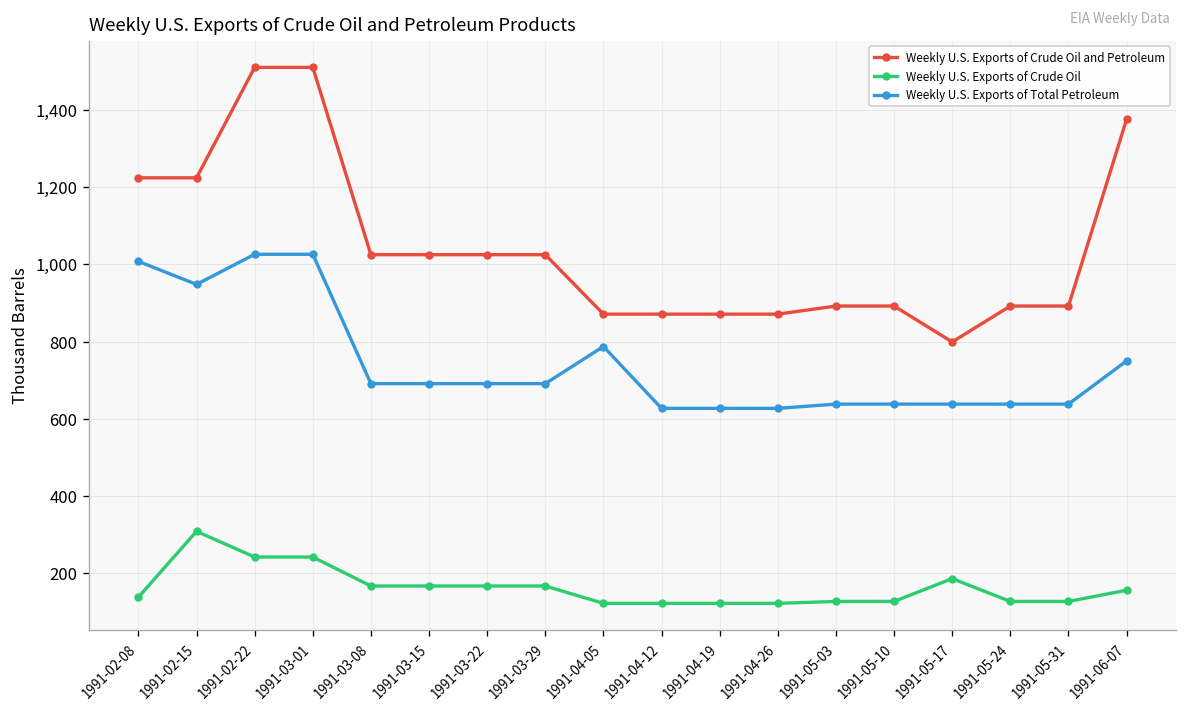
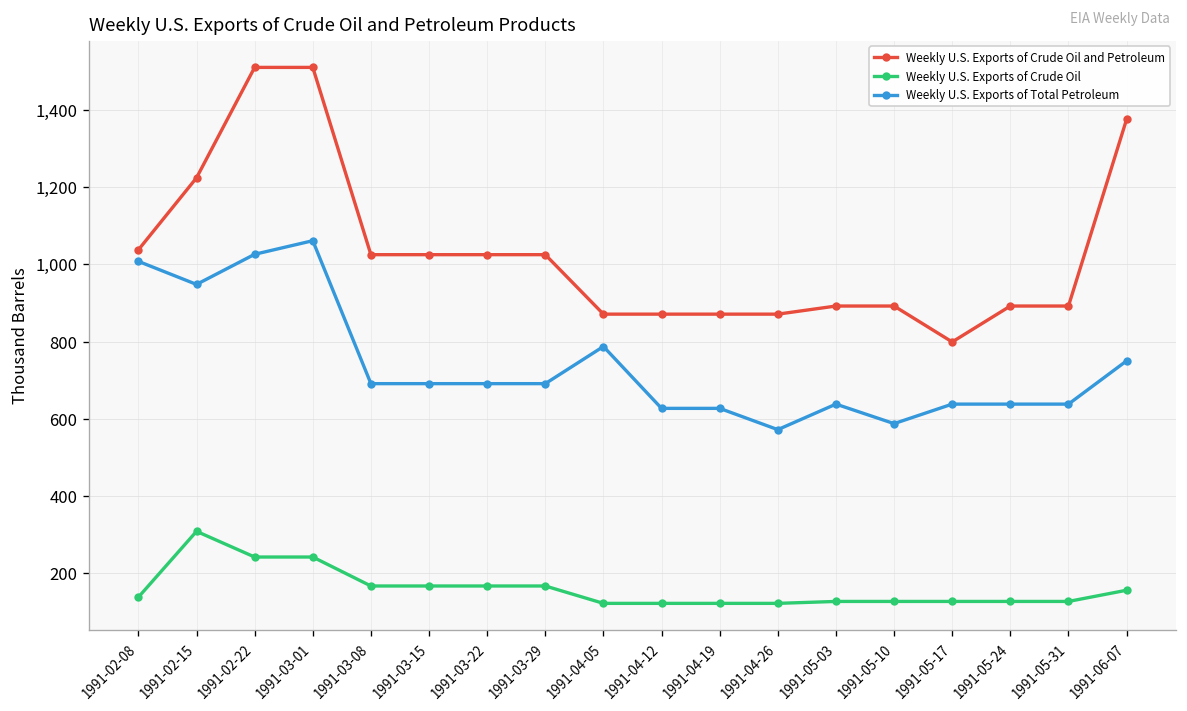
Weekly U.S. Exports of Crude Oil and Petroleum, 1991-02-08: 1,220 -> 1,040
Weekly U.S. Exports of Total Petroleum, 1991-03-01: 1,030 -> 1,060
Weekly U.S. Exports of Total Petroleum, 1991-04-26: 630 -> 570
Weekly U.S. Exports of Total Petroleum, 1991-05-10: 640 -> 590
Weekly U.S. Exports of Crude Oil, 1991-05-17: 190 -> 130
